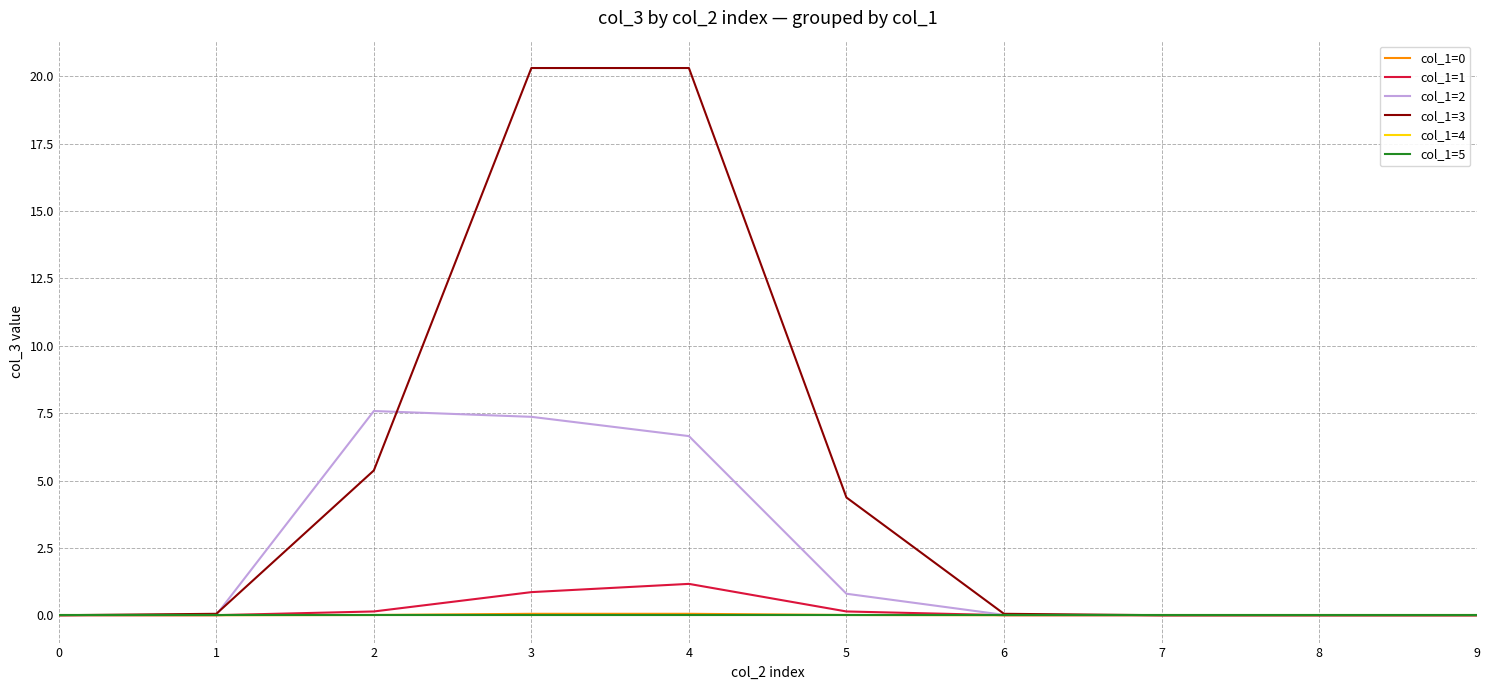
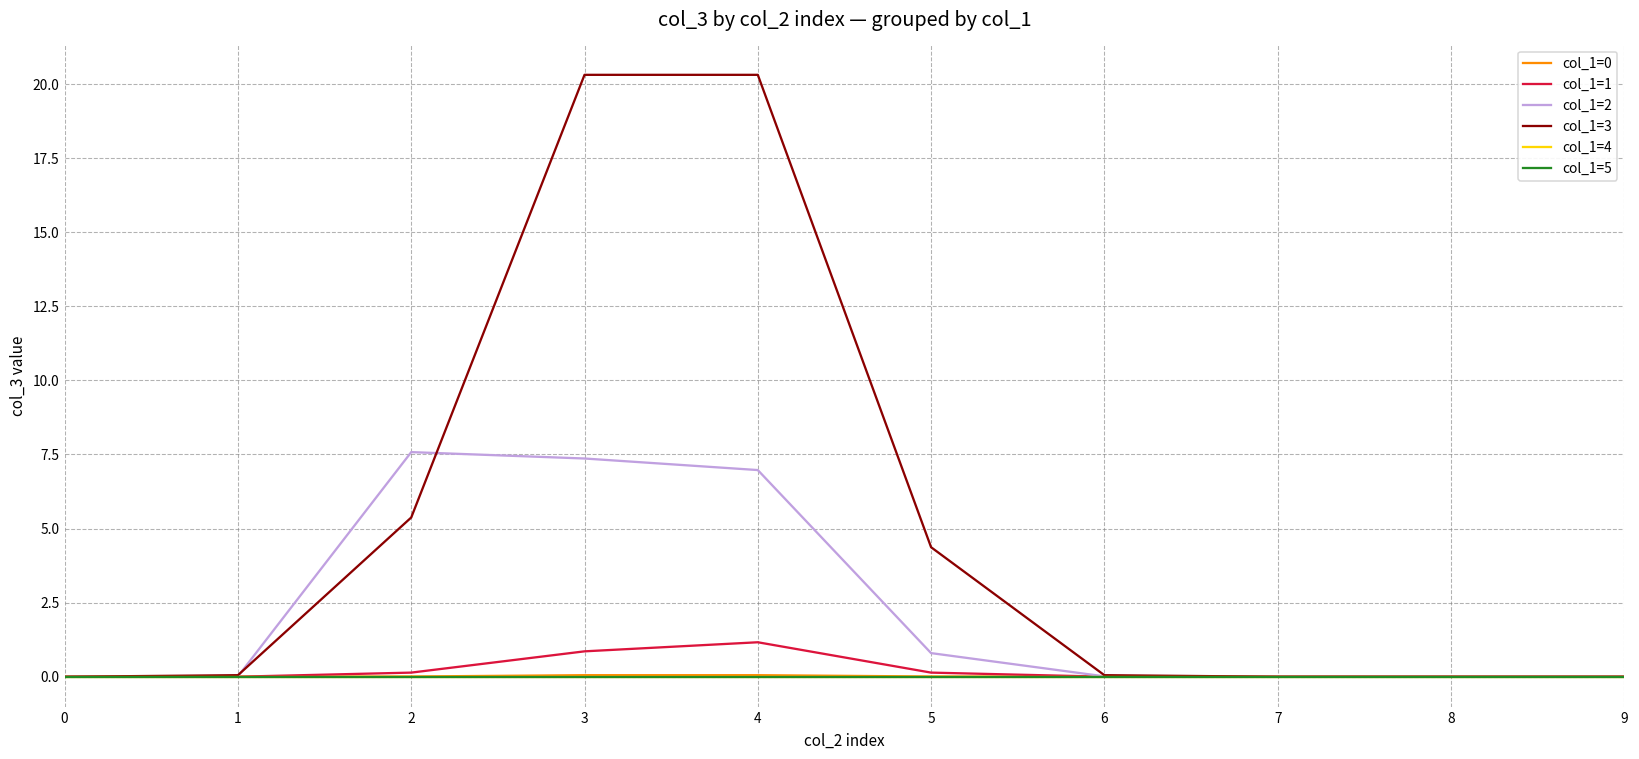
col_1=2, 4: 6.6 -> 7.0
